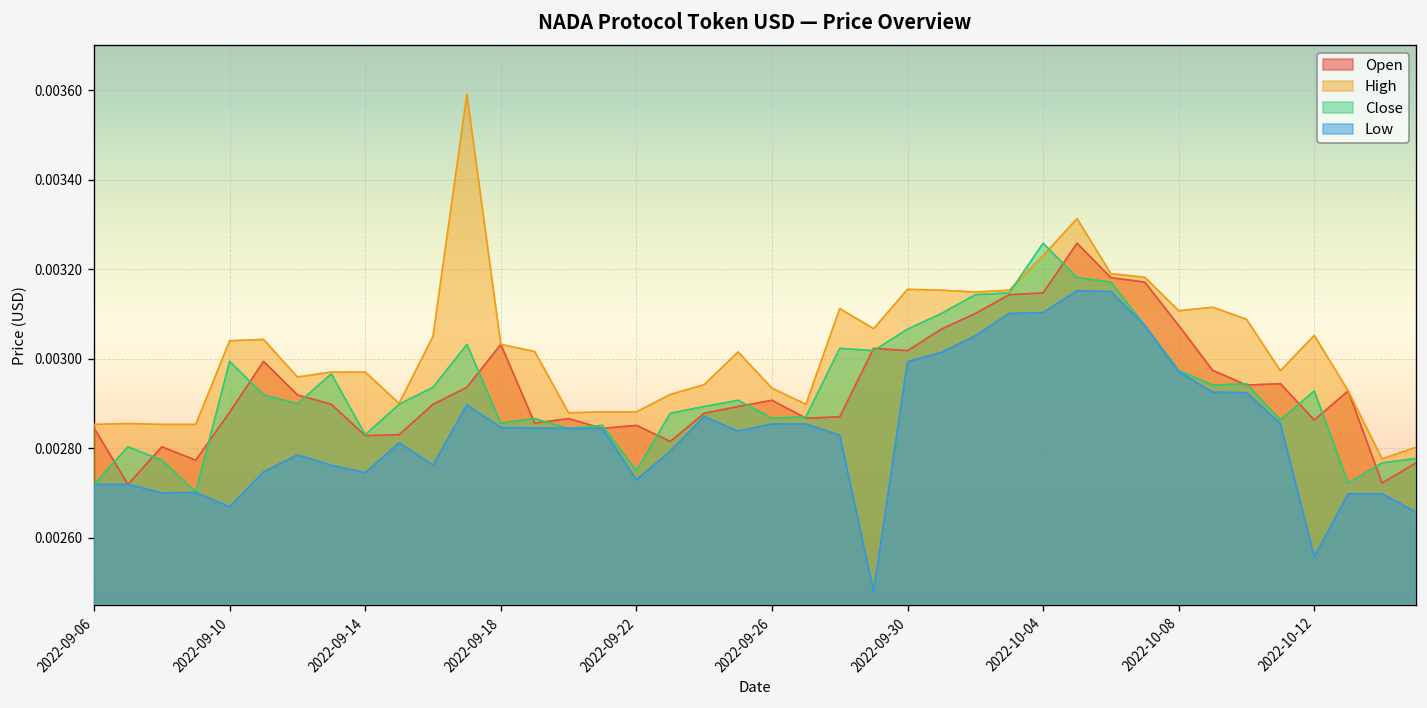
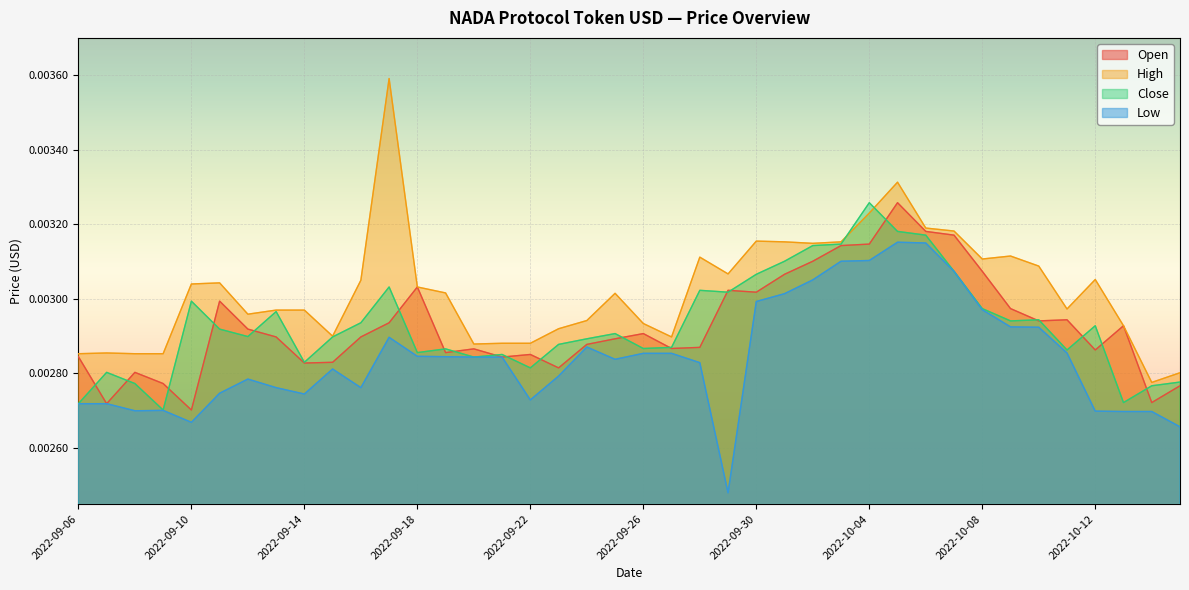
Open, 2022-09-10: 0.00288 -> 0.00270
Close, 2022-09-22: 0.00275 -> 0.00282
Low, 2022-10-12: 0.00256 -> 0.00270
